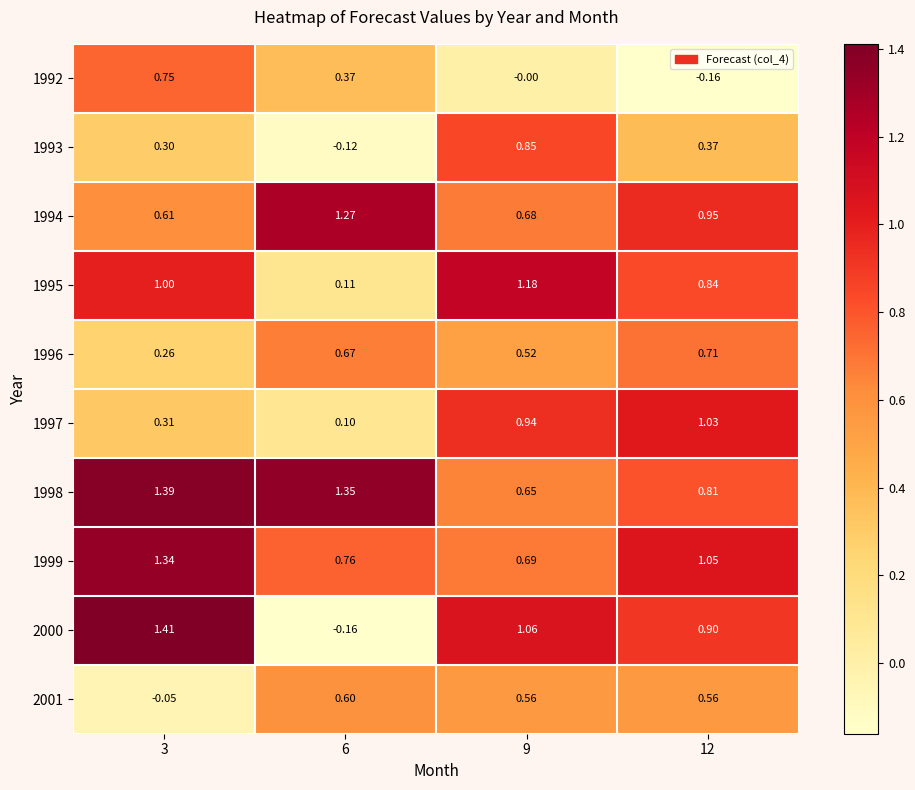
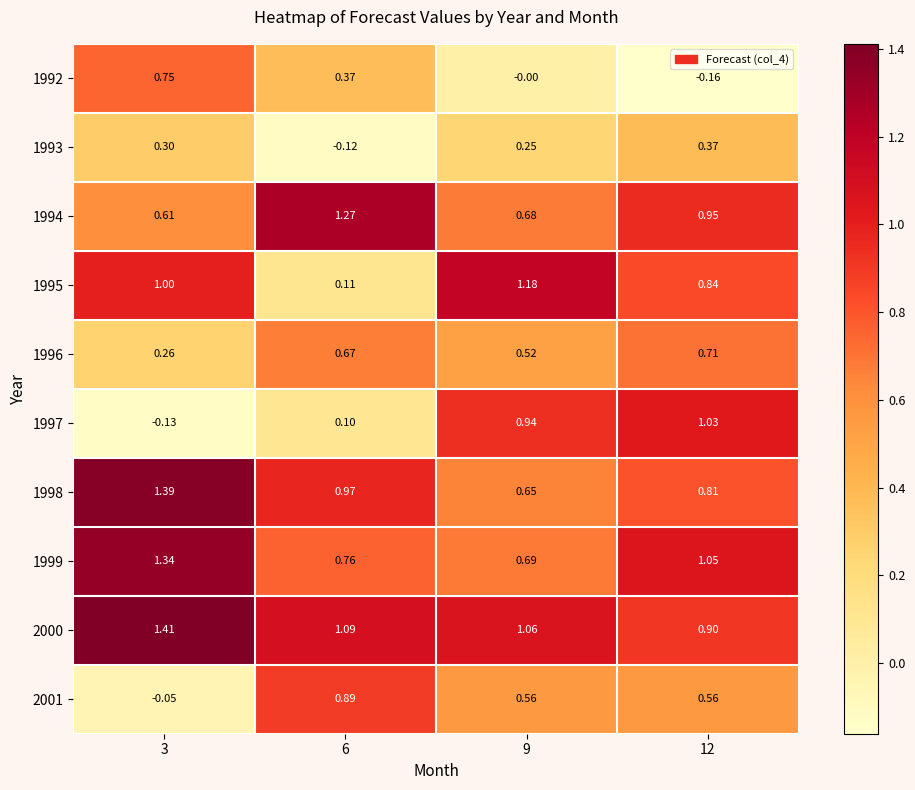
1993, 9: 0.85 -> 0.25
1997, 3: 0.31 -> -0.13
1998, 6: 1.35 -> 0.97
2000, 6: -0.16 -> 1.09
2001, 6: 0.60 -> 0.89
